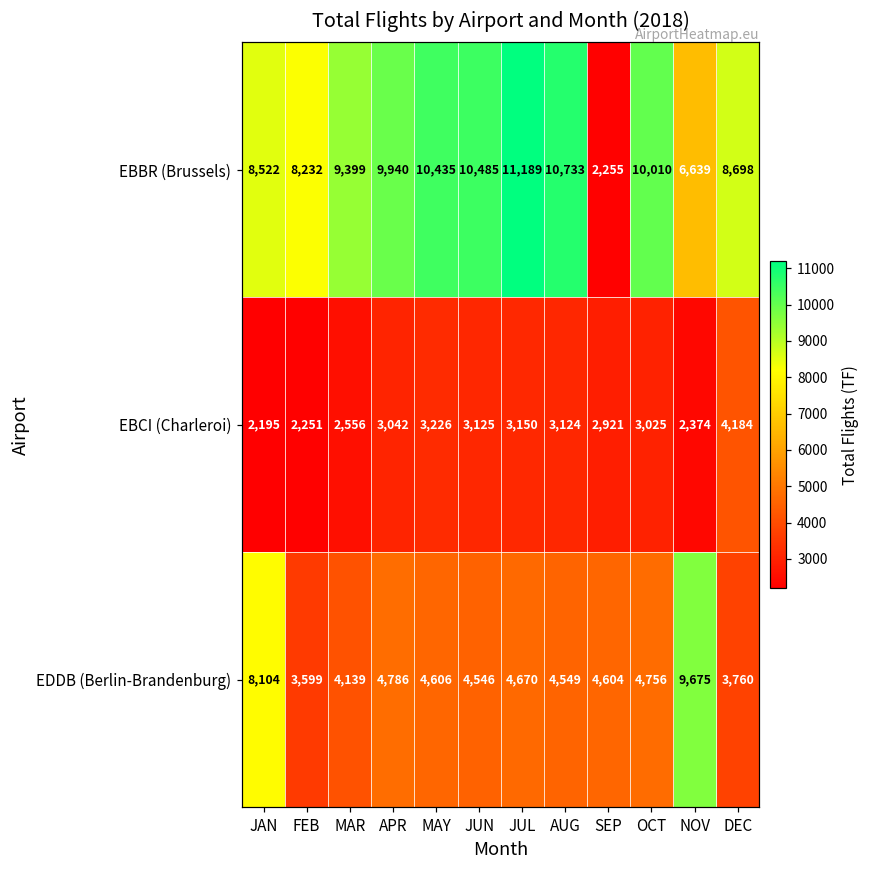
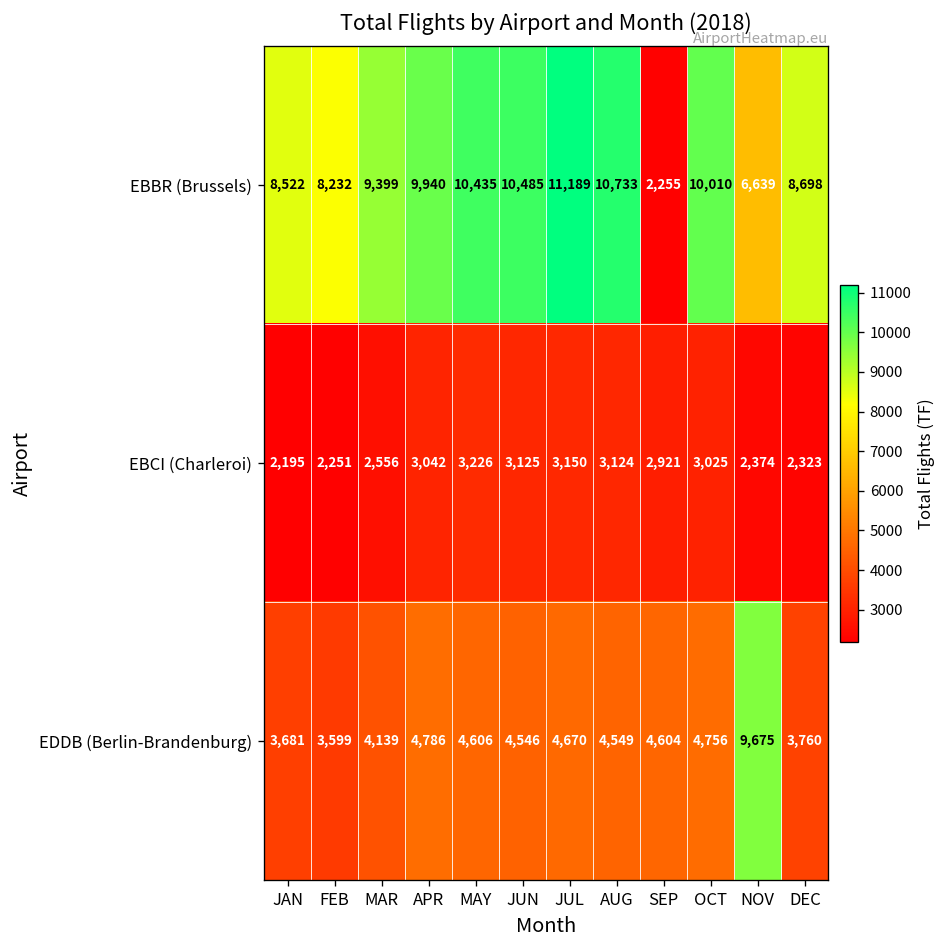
EBCI (Charleroi), DEC: 4,184 -> 2,323
EDDB (Berlin-Brandenburg), JAN: 8,104 -> 3,681
